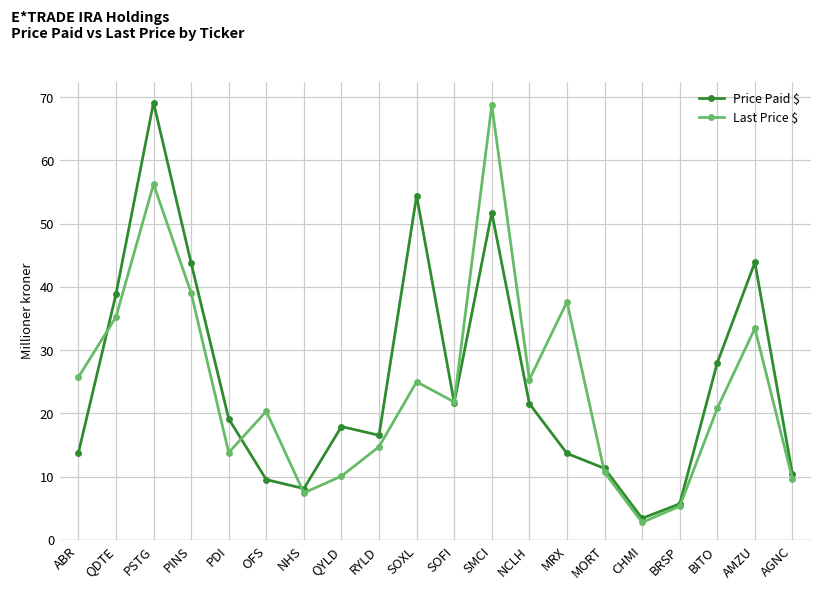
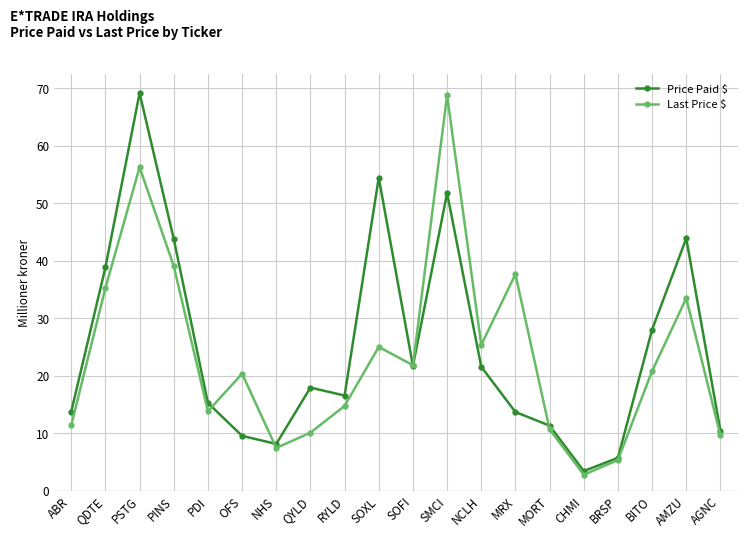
Last Price $, ABR: 26 -> 11
Price Paid $, PDI: 19 -> 15
